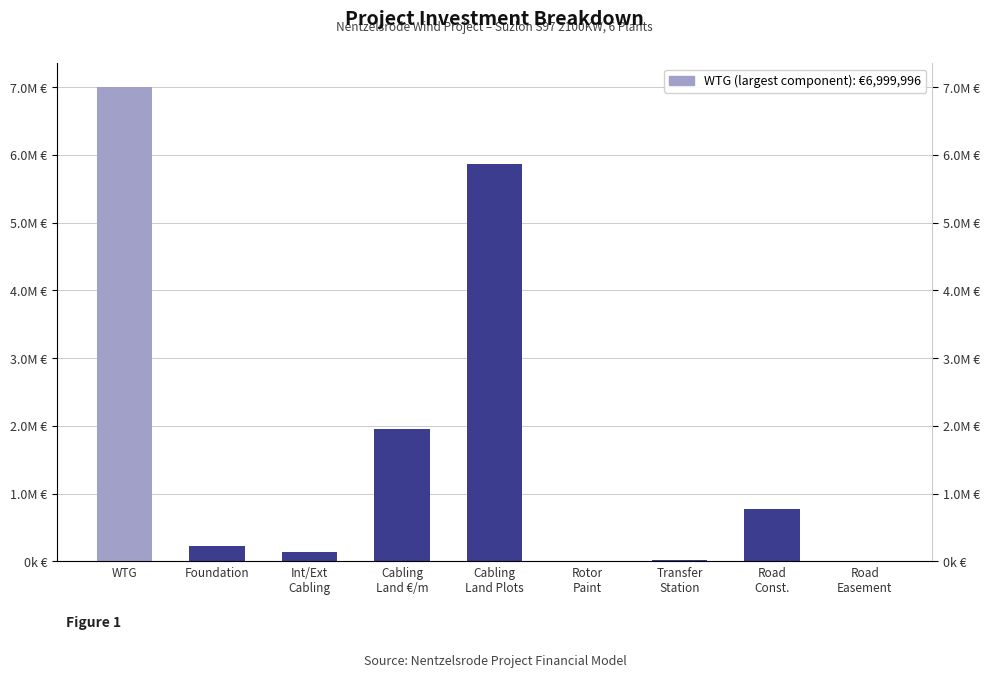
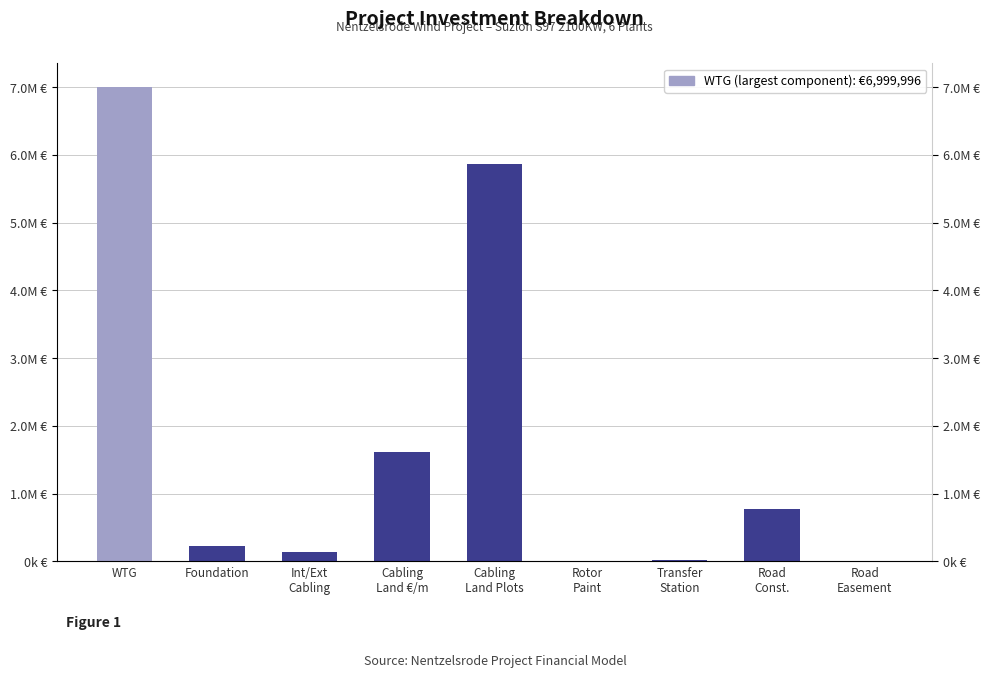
Cabling Land €/m: 2.0M € -> 1.6M €
